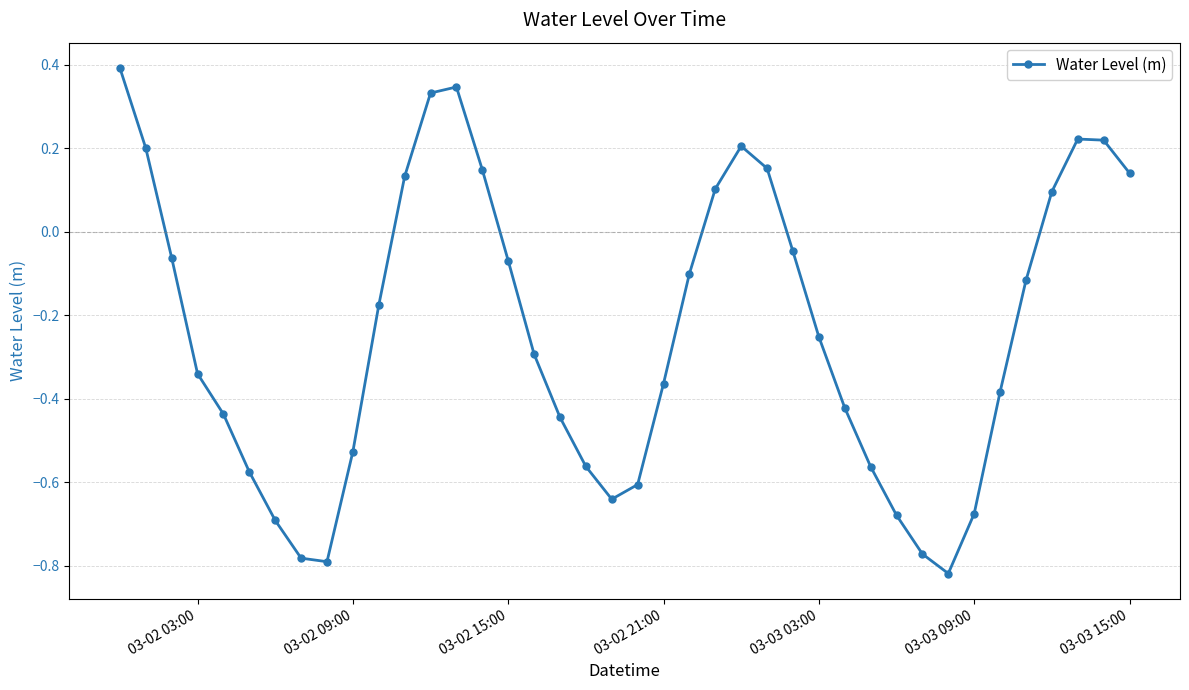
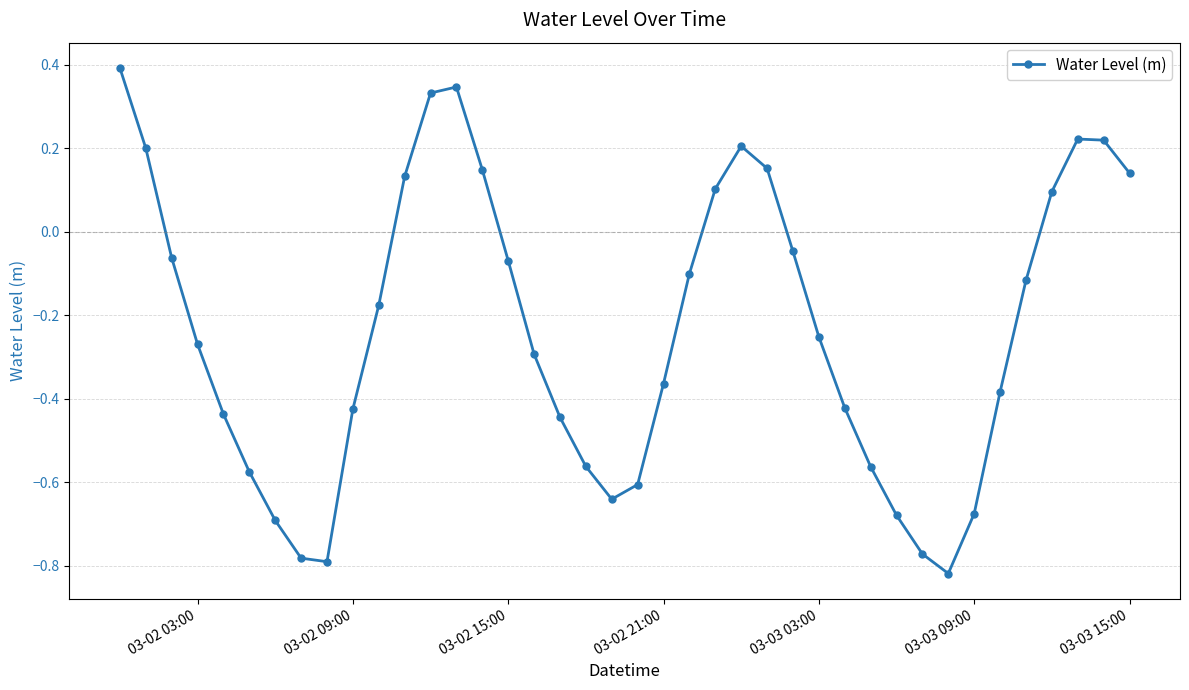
03-02 03:00: -0.34 -> -0.27
03-02 09:00: -0.53 -> -0.42
